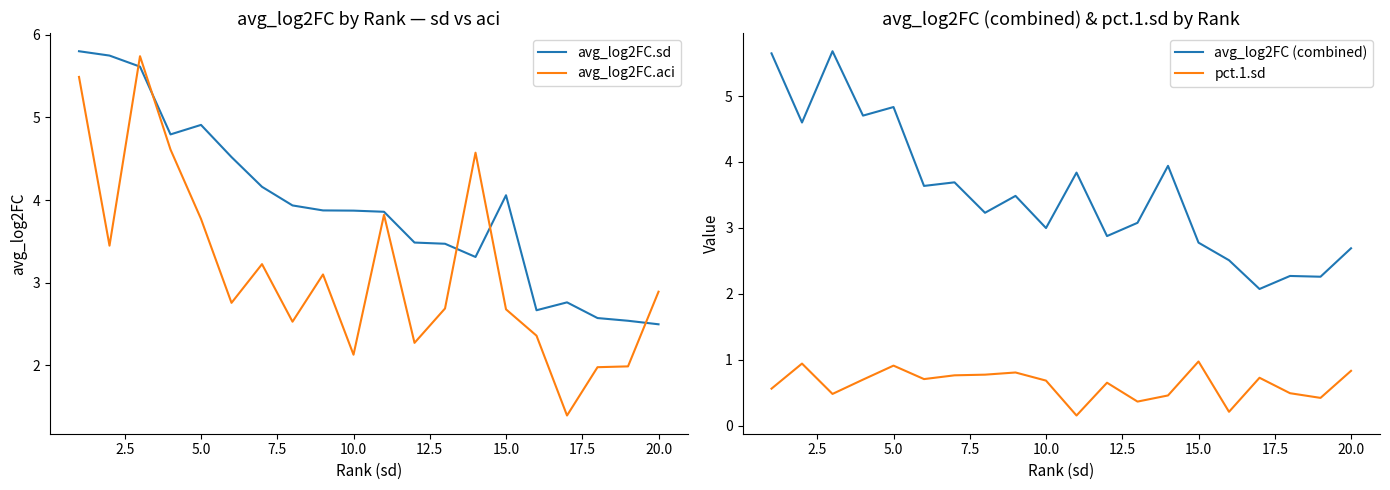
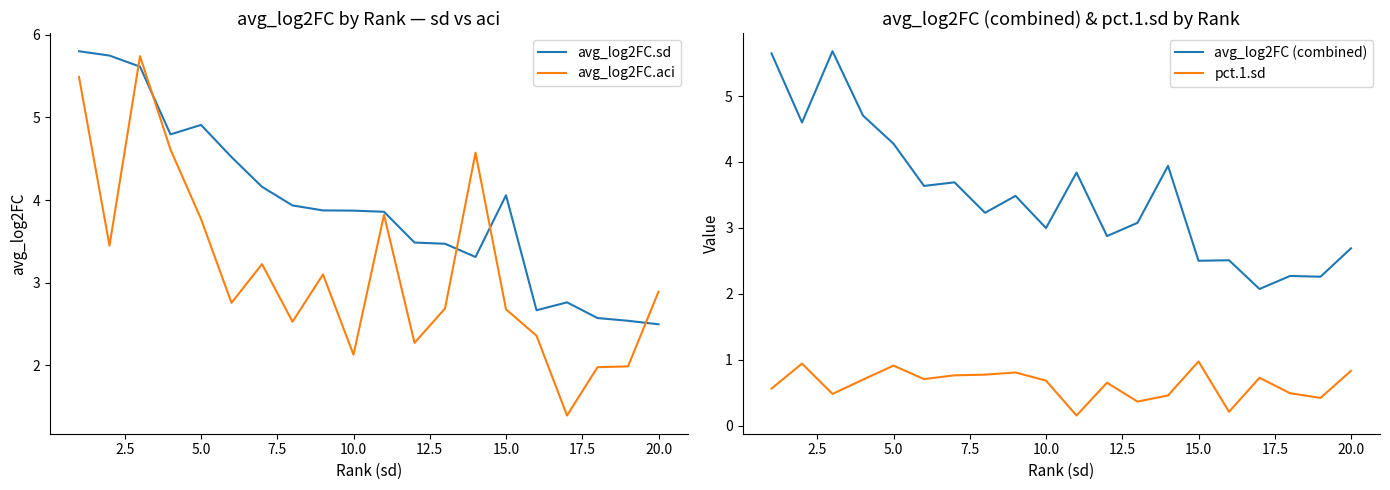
avg_log2FC (combined) & pct.1.sd by Rank, avg_log2FC (combined), 5.0: 4.8 -> 4.3
avg_log2FC (combined) & pct.1.sd by Rank, avg_log2FC (combined), 15.0: 2.8 -> 2.5
